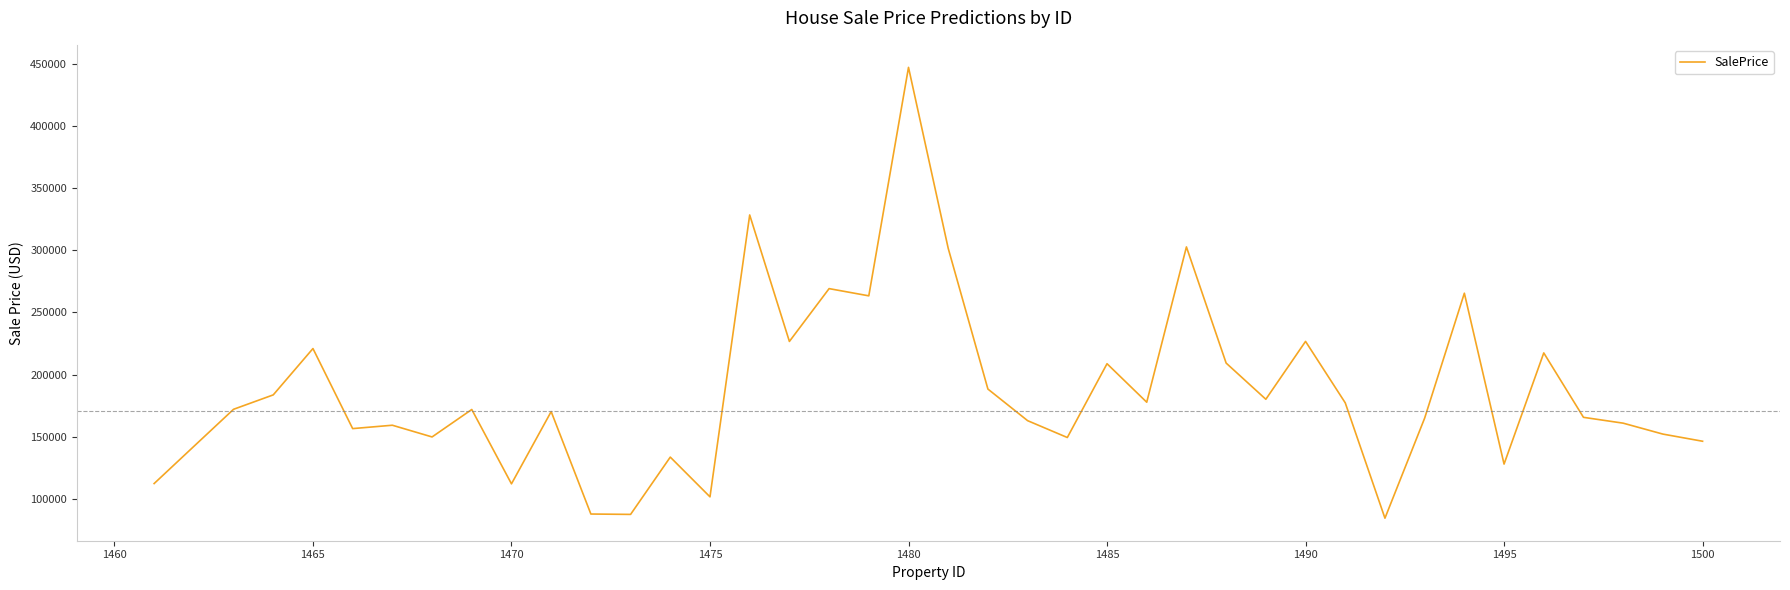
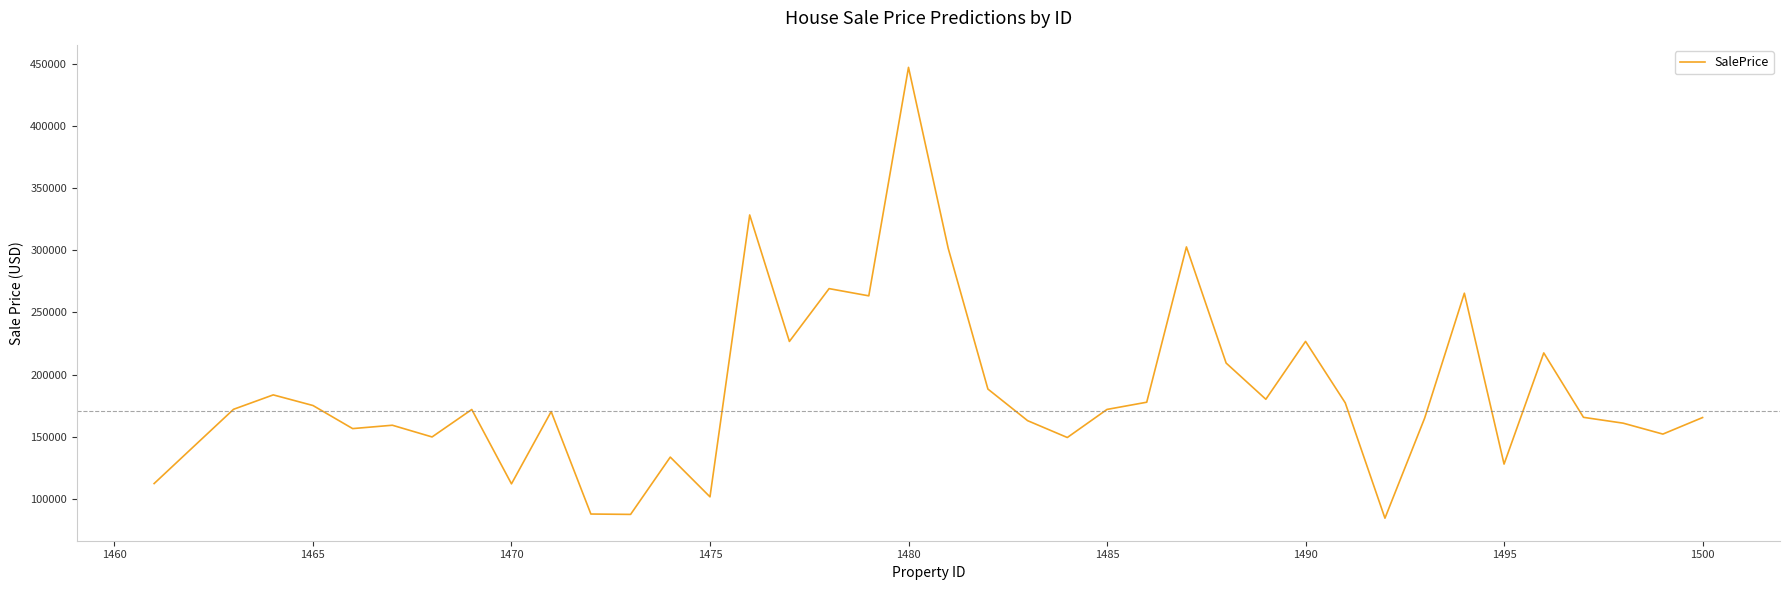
1465: 221000 -> 175000
1485: 209000 -> 172000
1500: 147000 -> 166000
